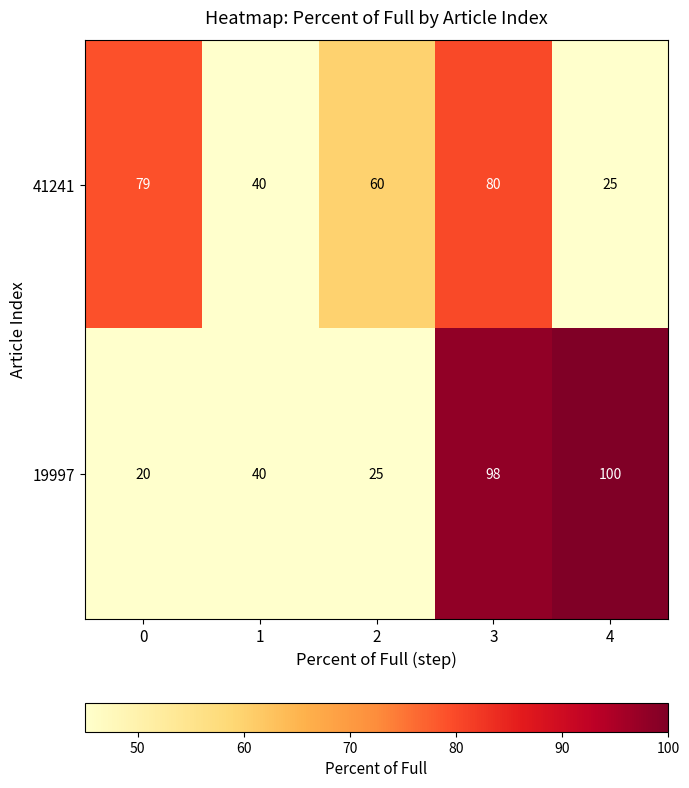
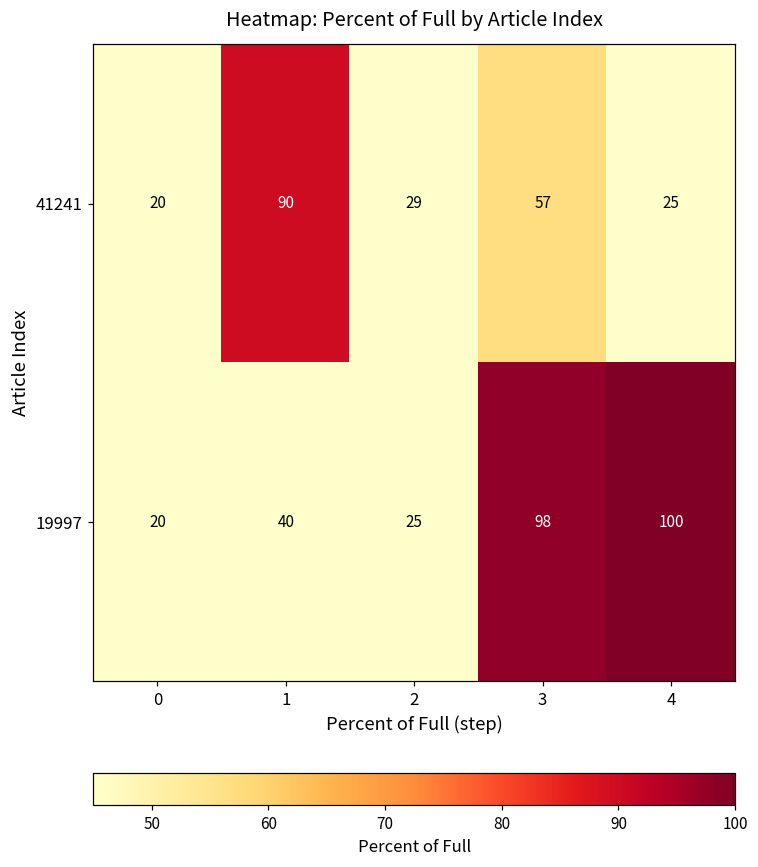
41241, 0: 79 -> 20
41241, 1: 40 -> 90
41241, 2: 60 -> 29
41241, 3: 80 -> 57
